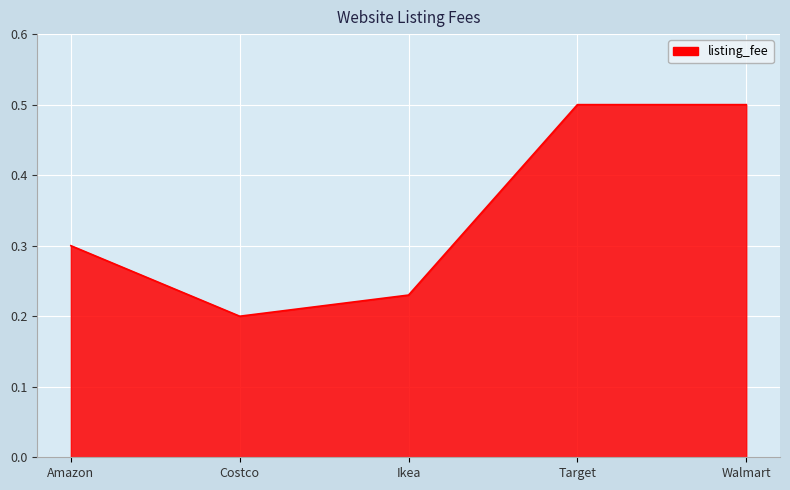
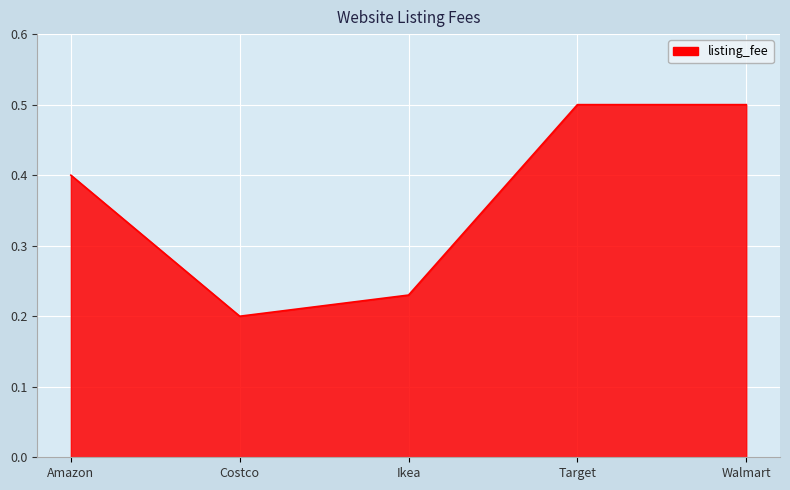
Amazon: 0.3 -> 0.4
